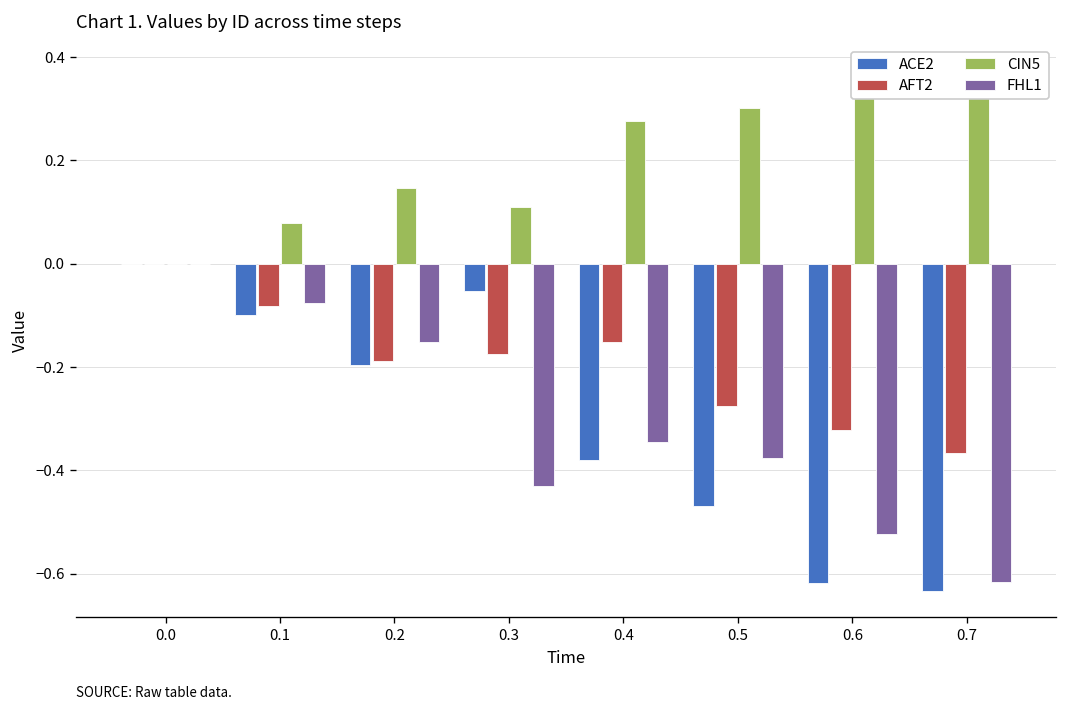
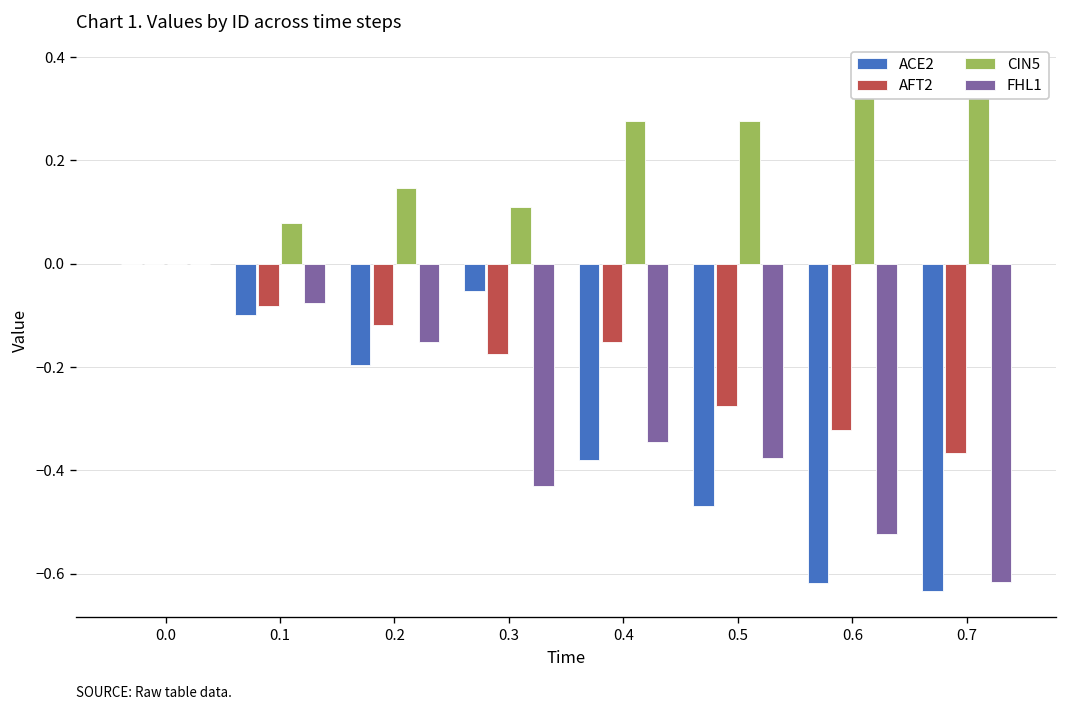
AFT2, 0.2: -0.19 -> -0.12
CIN5, 0.5: 0.30 -> 0.28
